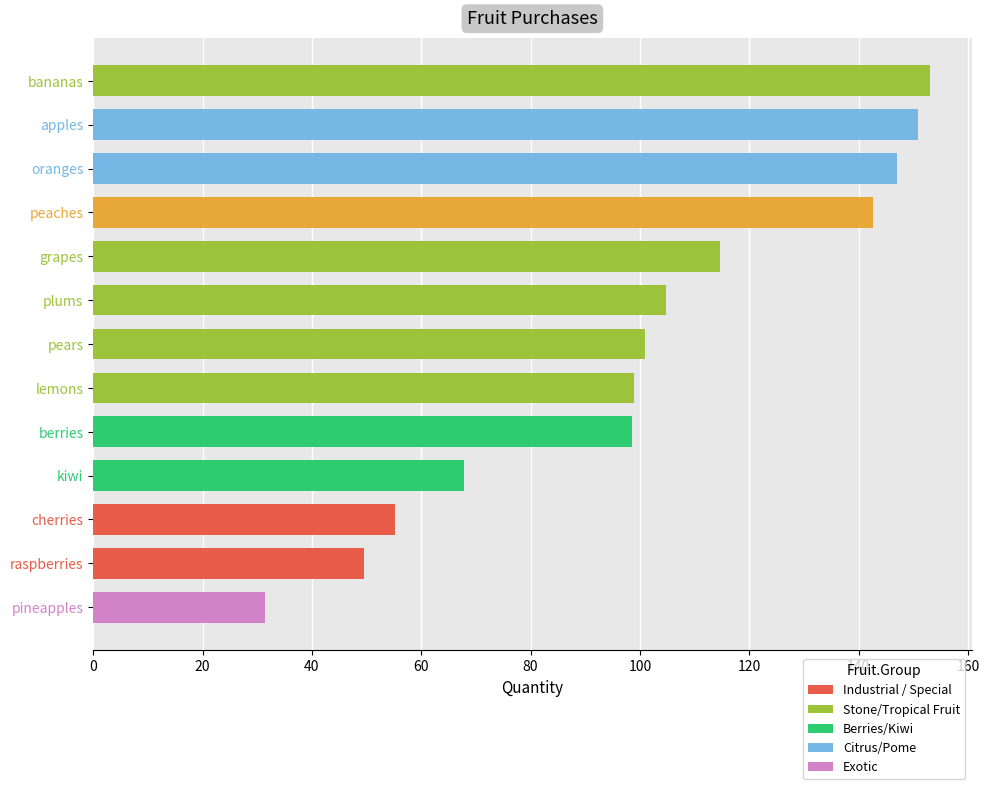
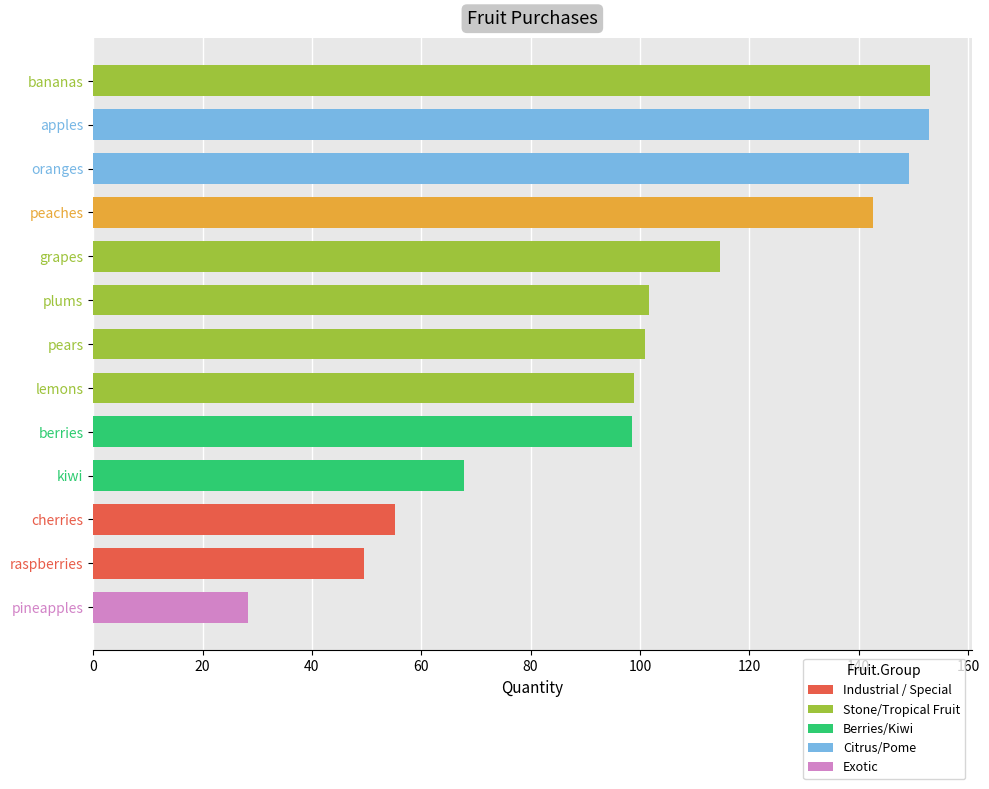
apples: 151 -> 153
oranges: 147 -> 149
plums: 105 -> 102
pineapples: 31 -> 28
